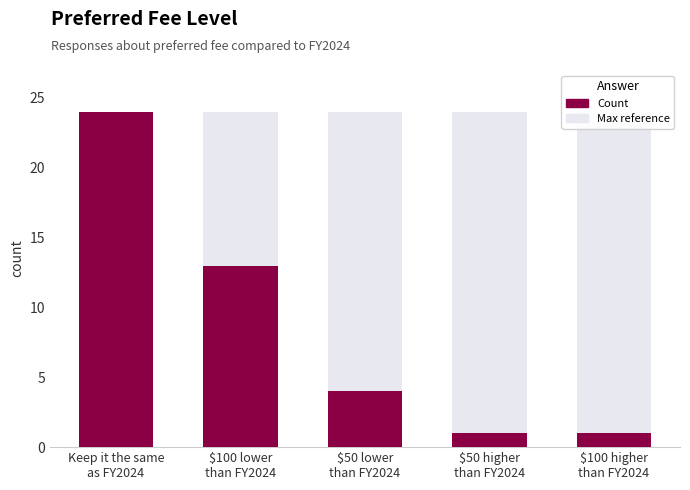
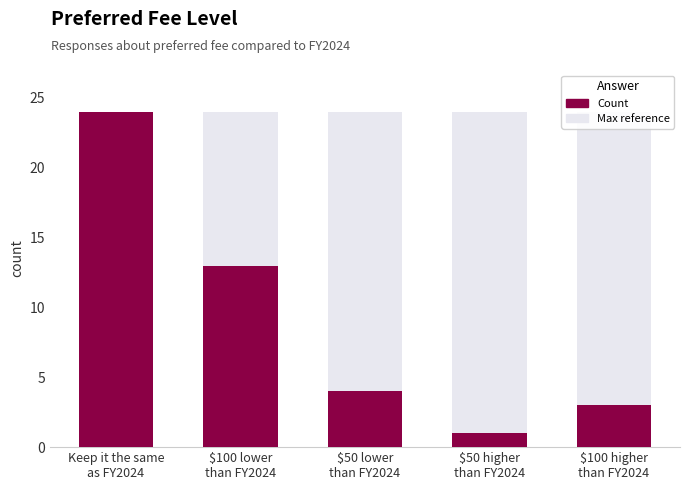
Count, $100 higher than FY2024: 1 -> 3
